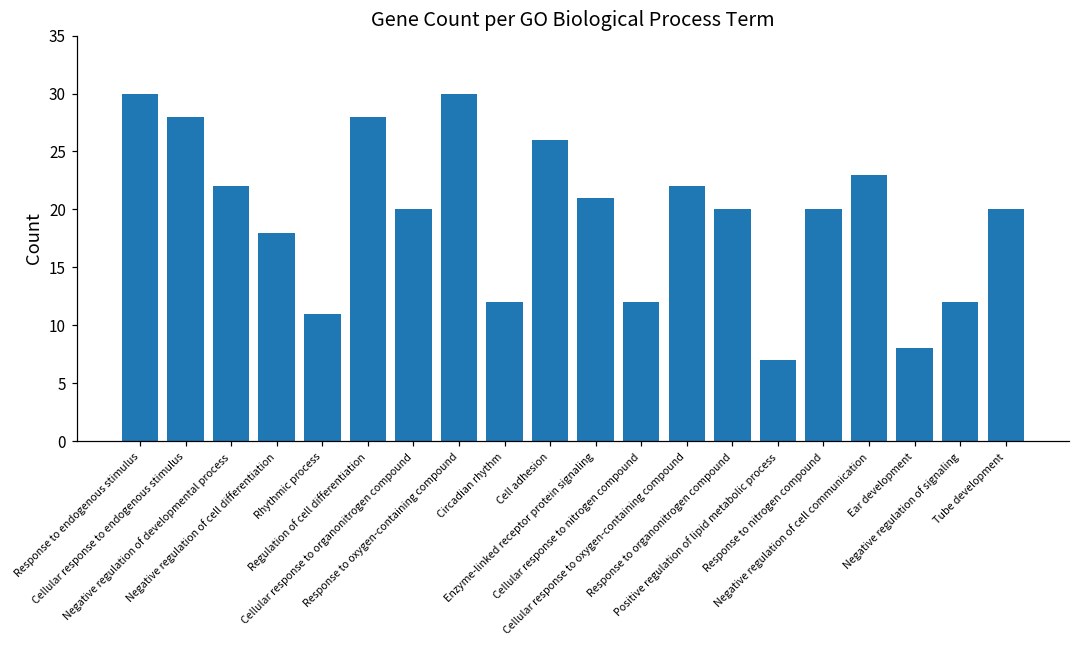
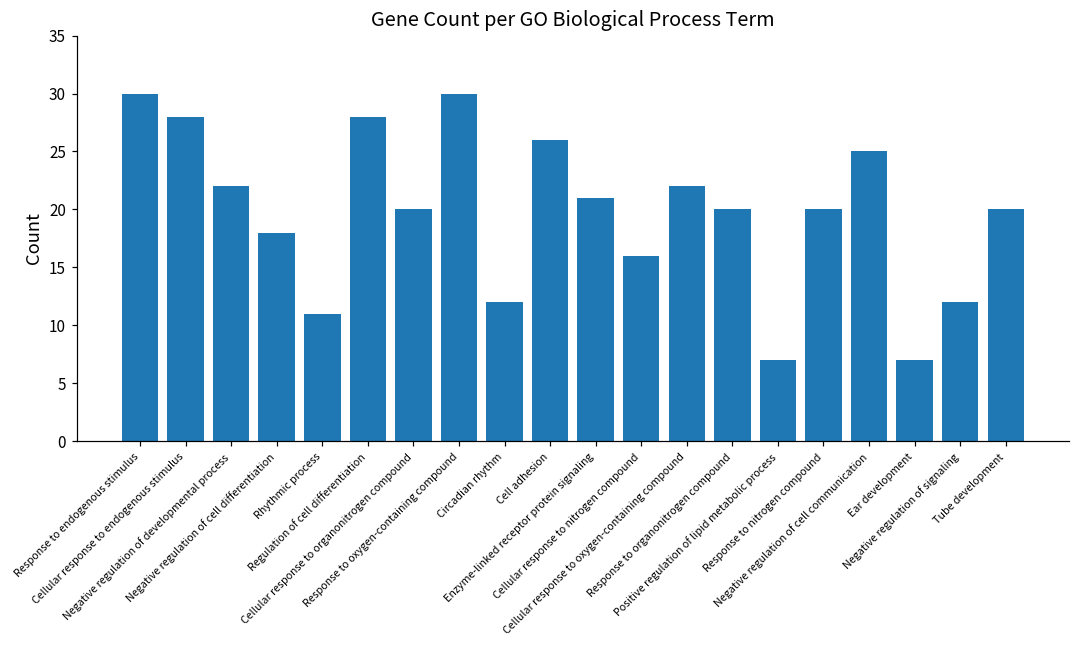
Cellular response to nitrogen compound: 12 -> 16
Negative regulation of cell communication: 23 -> 25
Ear development: 8 -> 7
